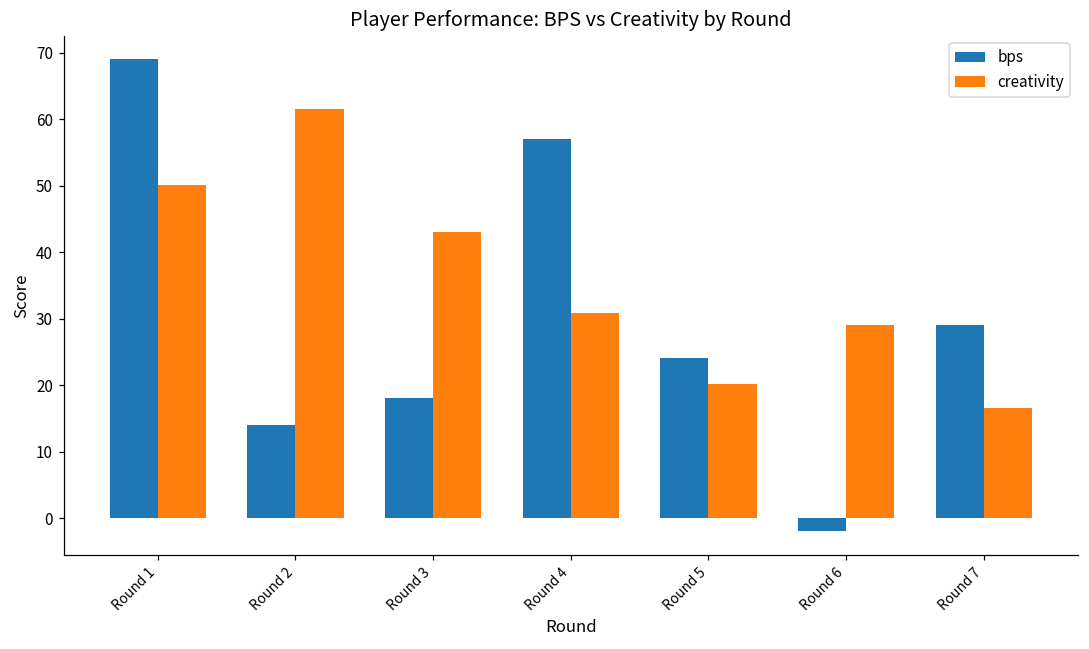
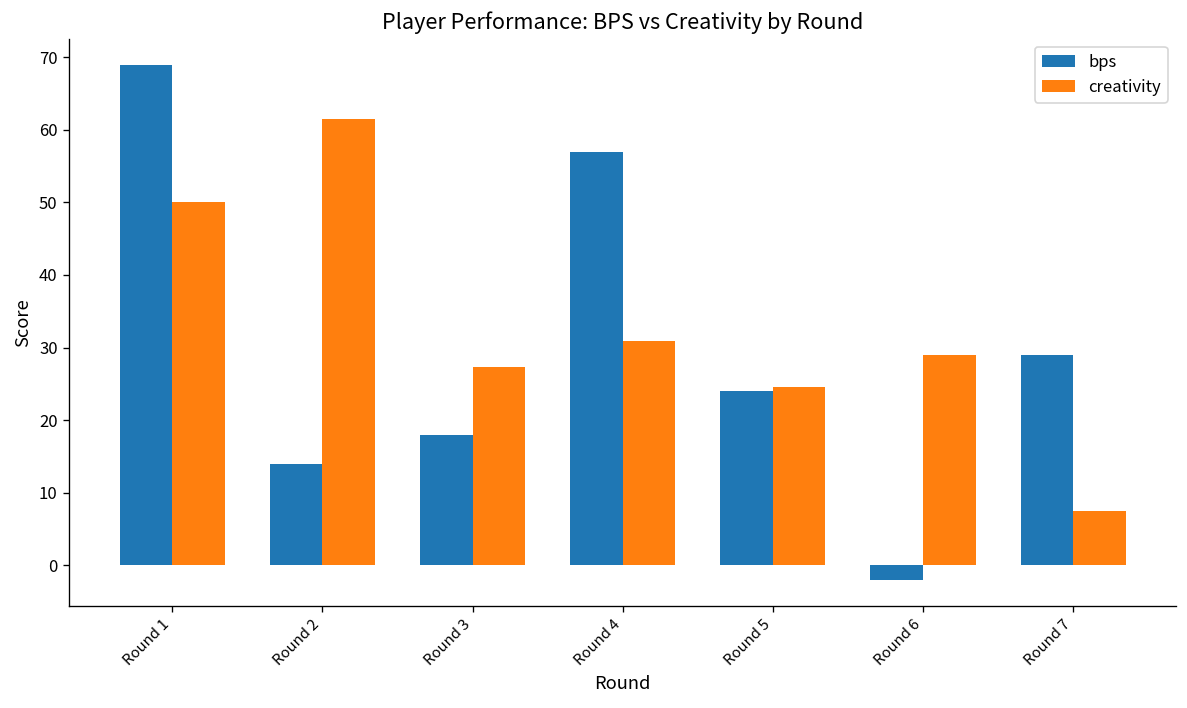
creativity, Round 3: 43 -> 27
creativity, Round 5: 20 -> 25
creativity, Round 7: 17 -> 8
